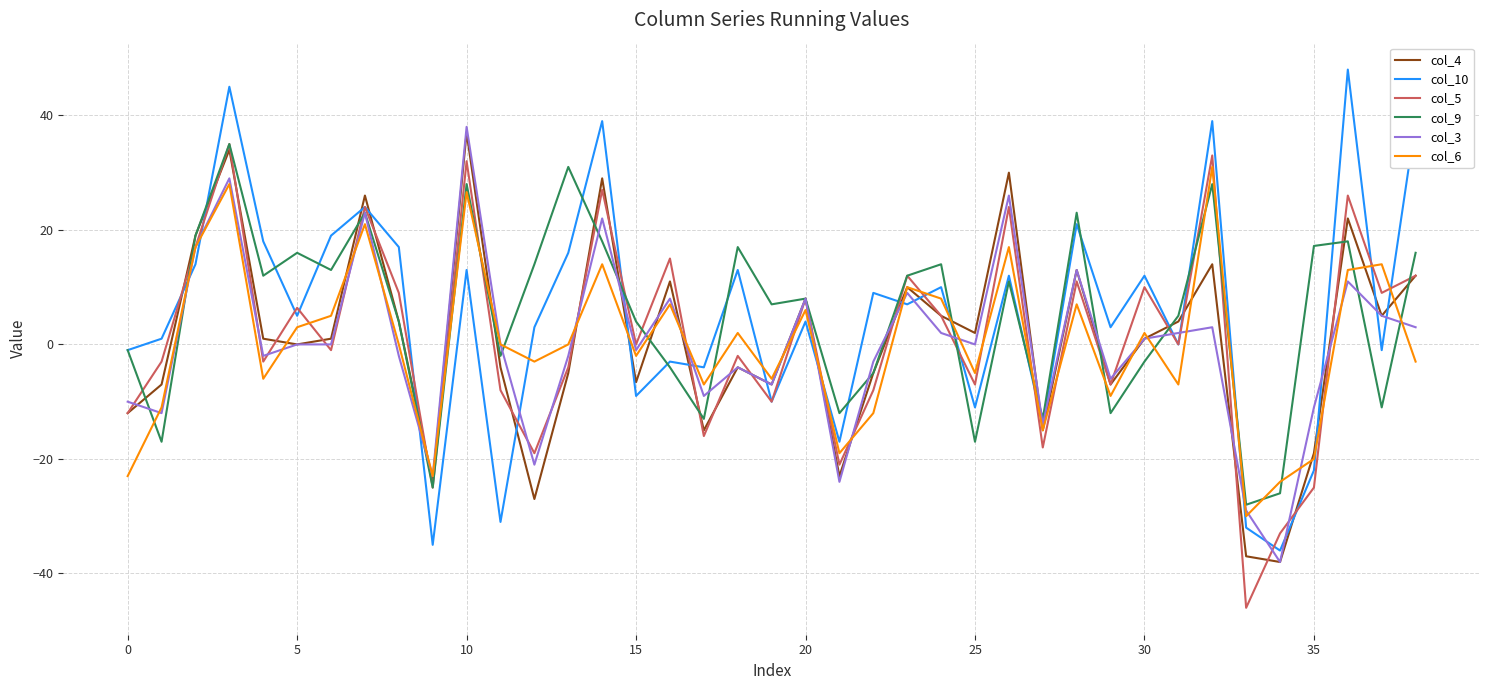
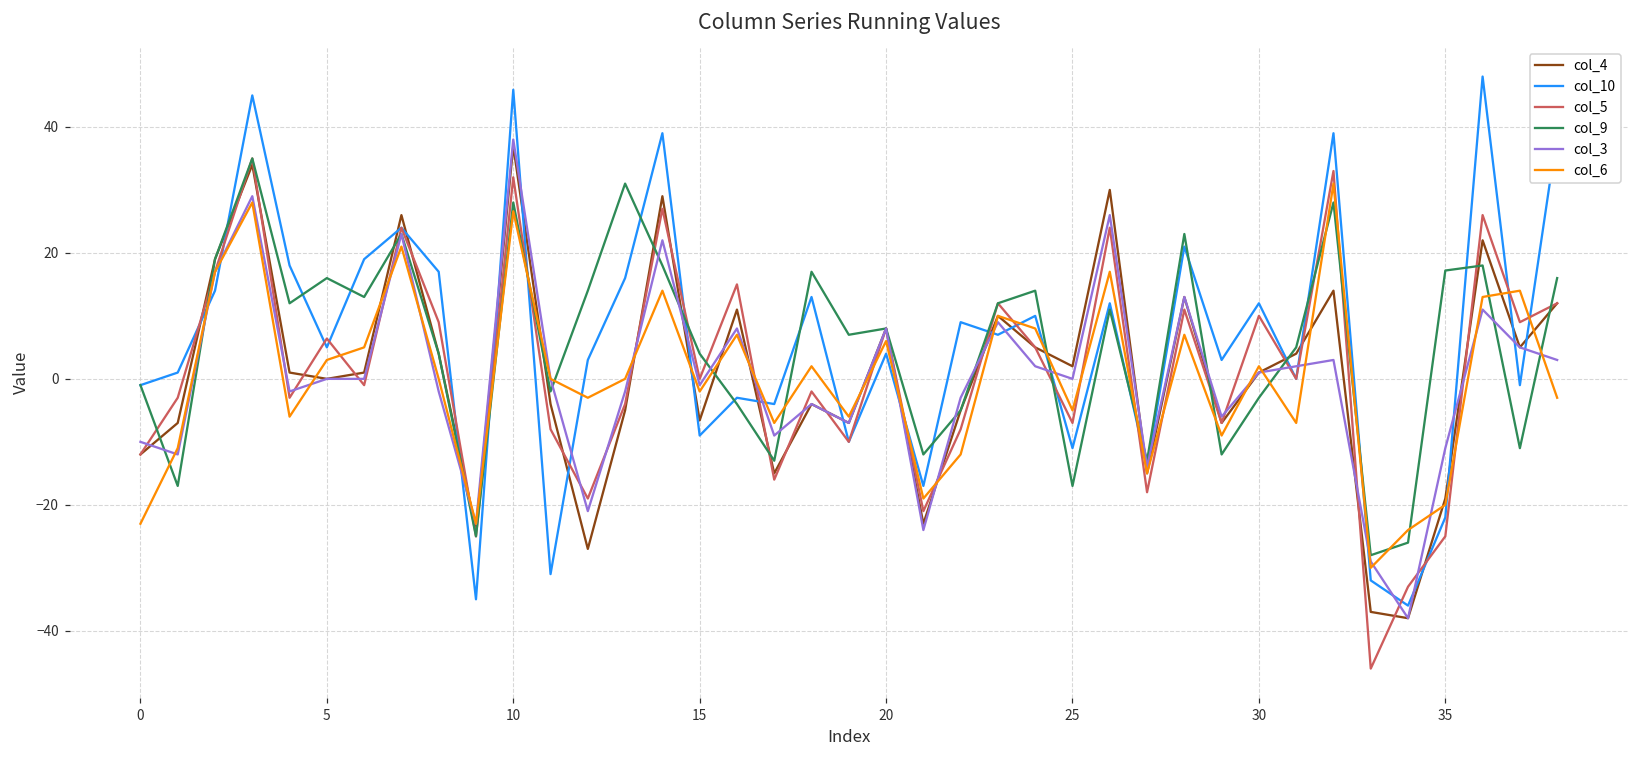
col_10, 10: 13 -> 46
